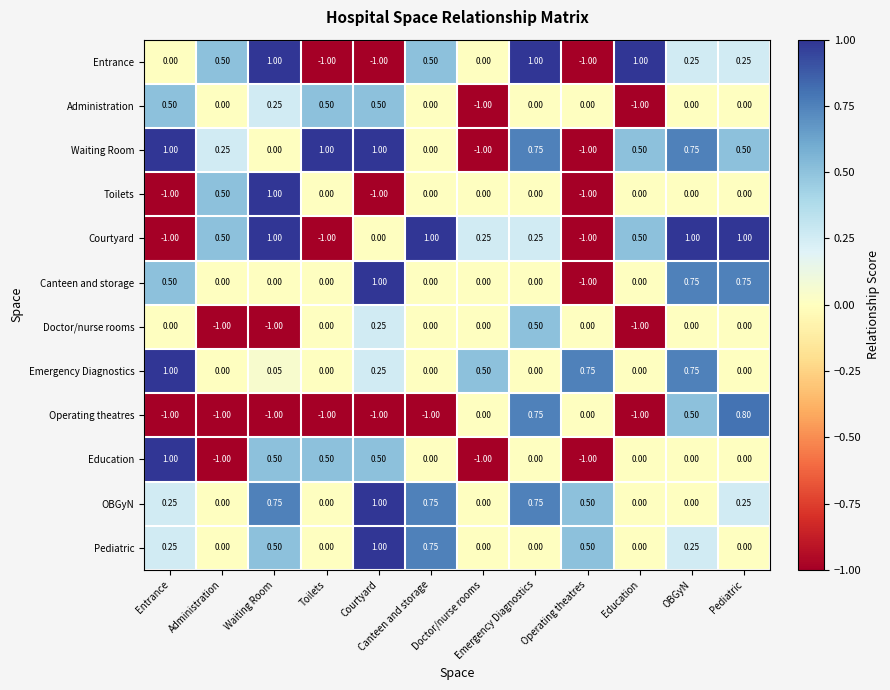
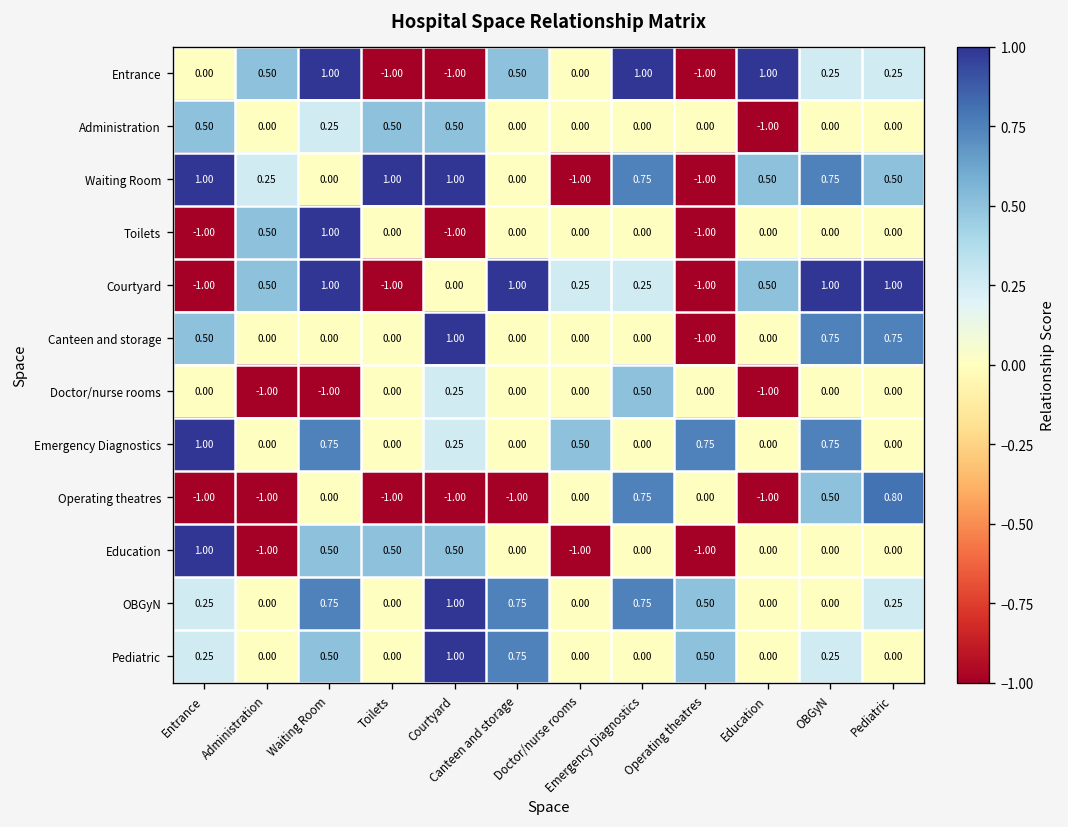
Administration, Doctor/nurse rooms: -1.00 -> 0.00
Emergency Diagnostics, Waiting Room: 0.05 -> 0.75
Operating theatres, Waiting Room: -1.00 -> 0.00
